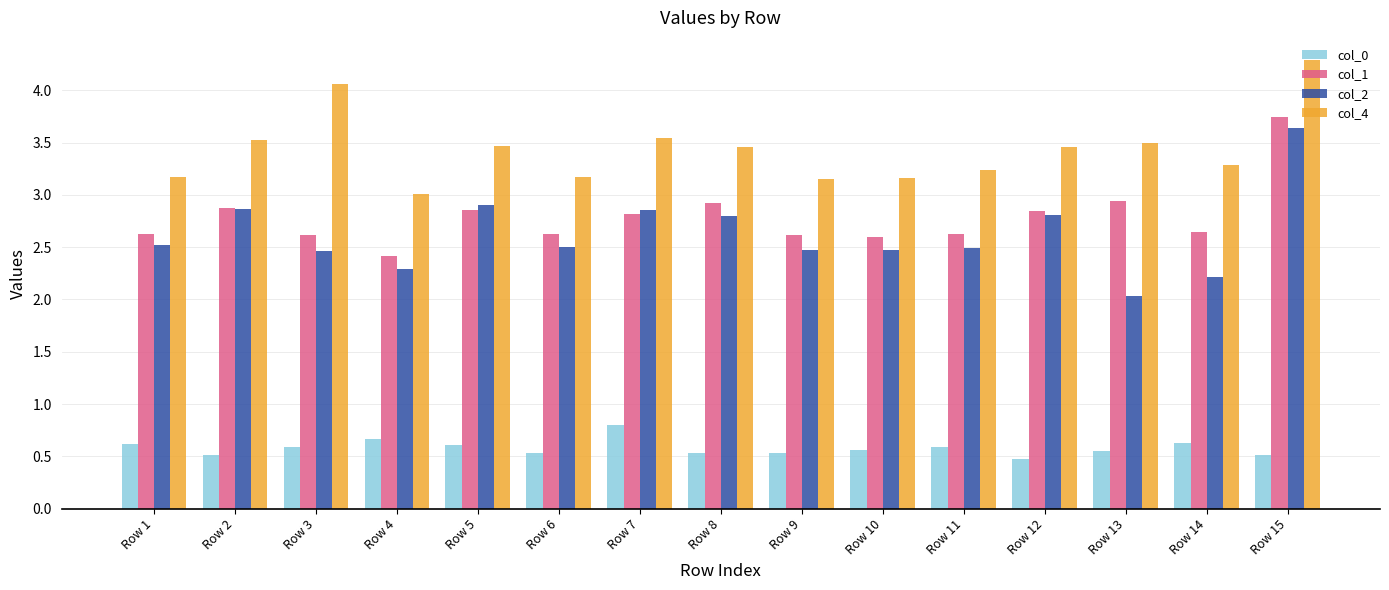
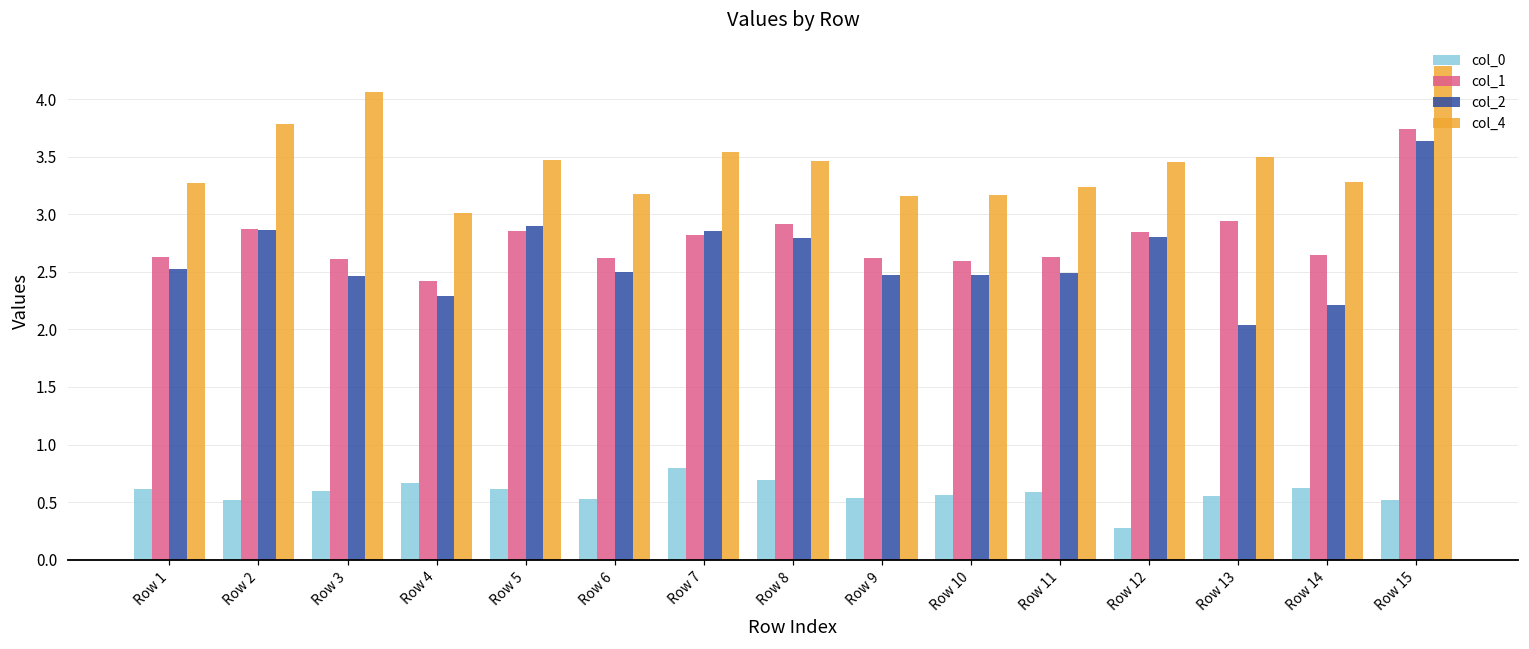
col_4, Row 1: 3.17 -> 3.27
col_4, Row 2: 3.52 -> 3.79
col_0, Row 8: 0.53 -> 0.69
col_0, Row 12: 0.47 -> 0.28
